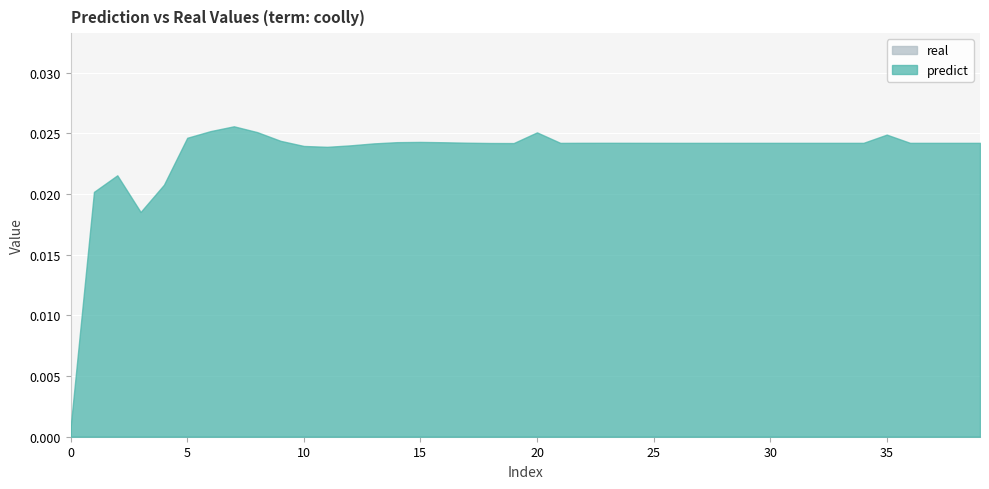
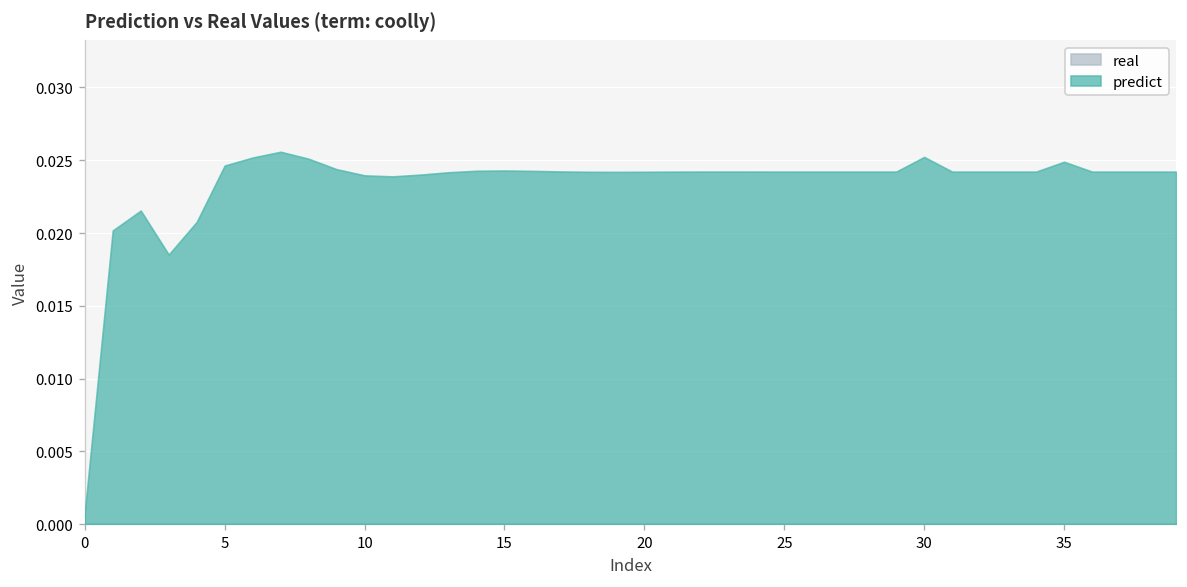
predict, 20: 0.0251 -> 0.0242
predict, 30: 0.0242 -> 0.0252
